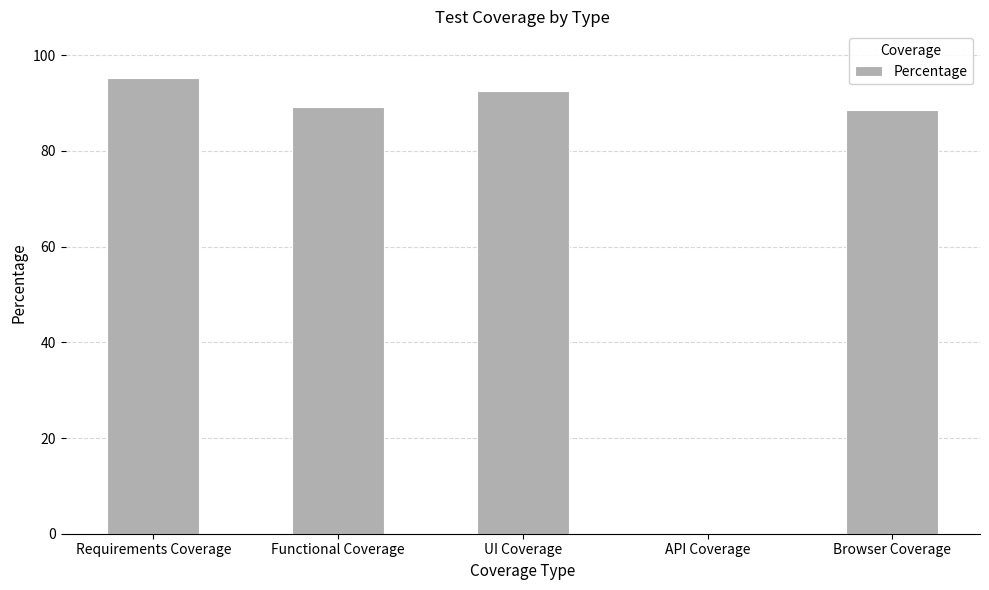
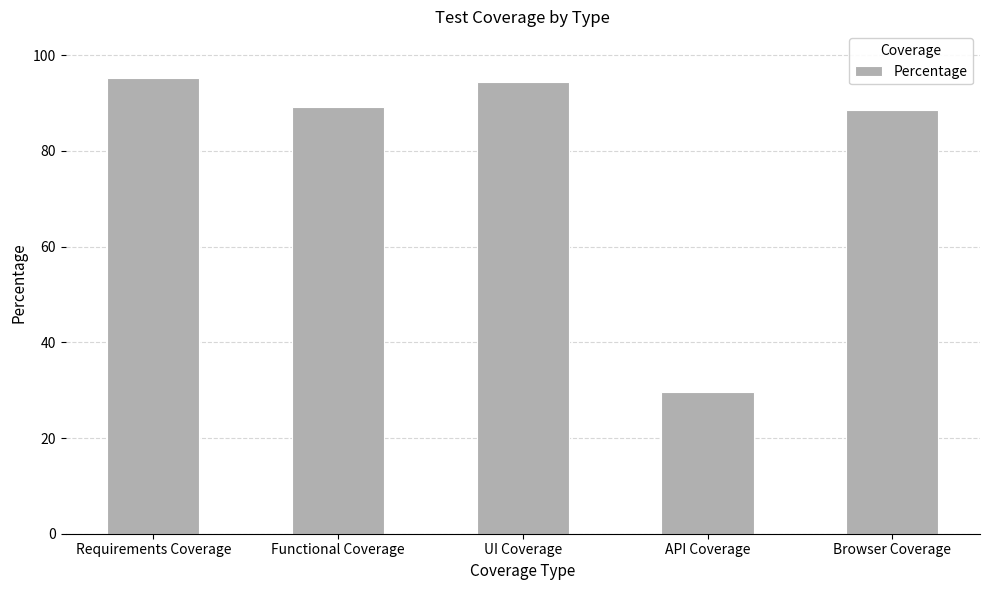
UI Coverage: 93 -> 94
API Coverage: 0 -> 30
